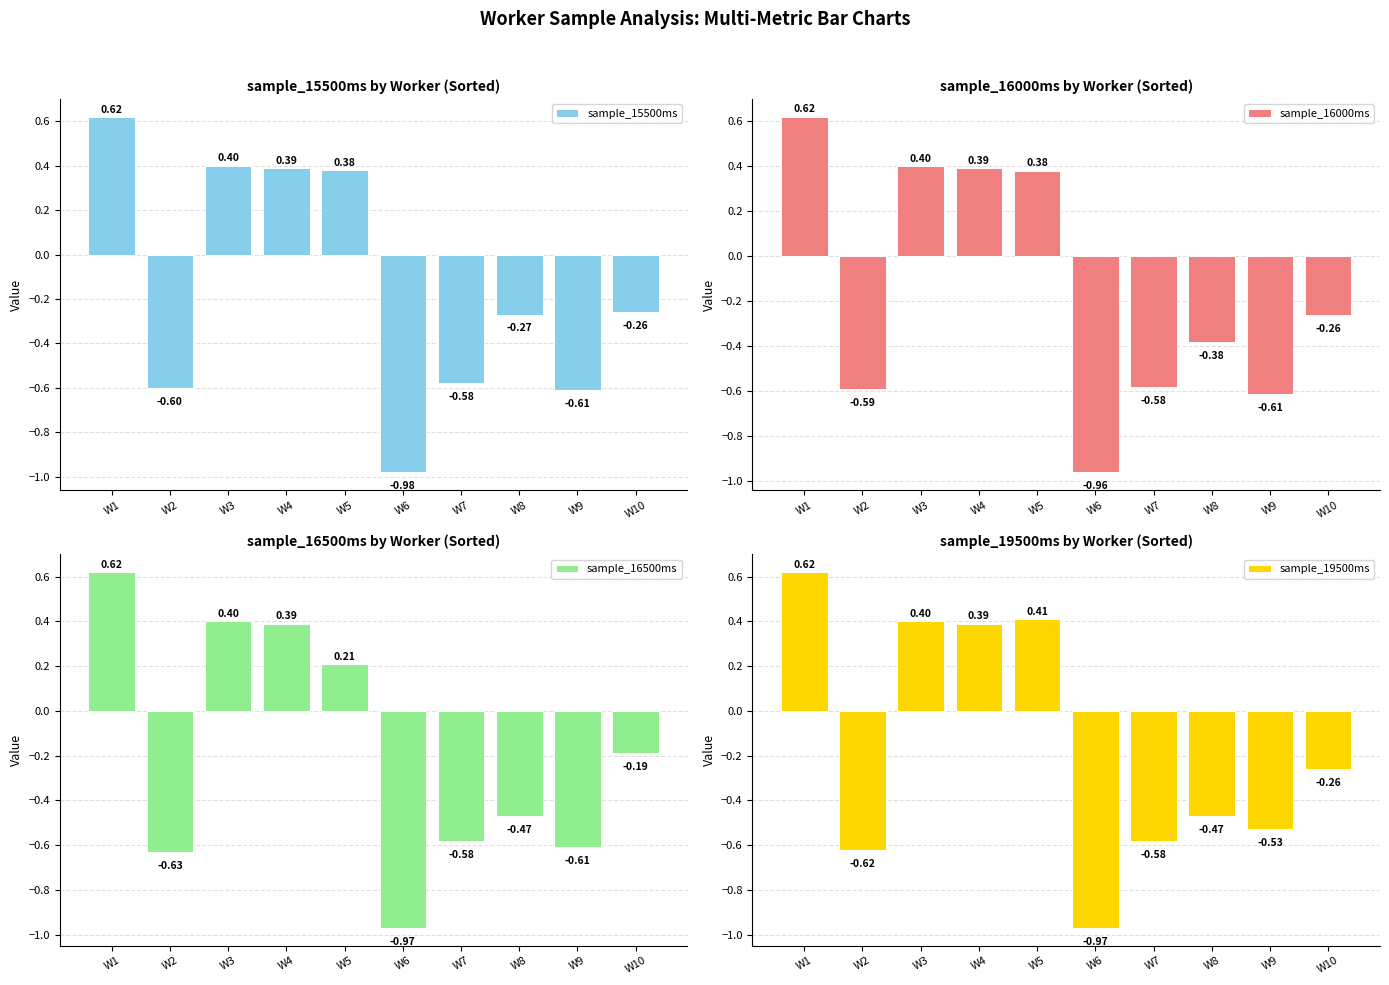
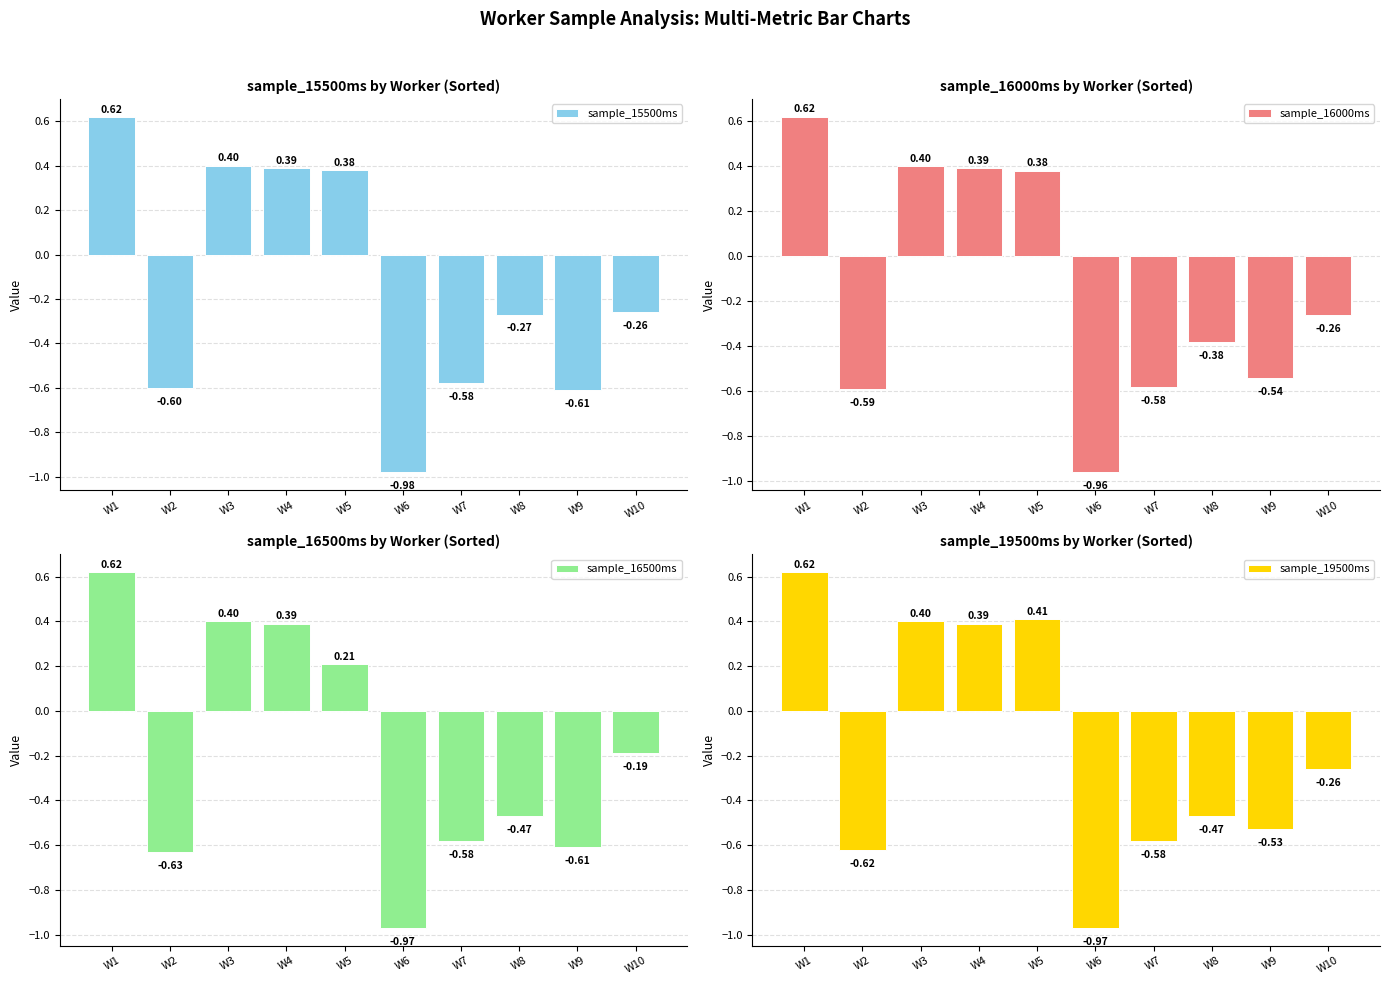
sample_16000ms by Worker (Sorted), W9: -0.61 -> -0.54
